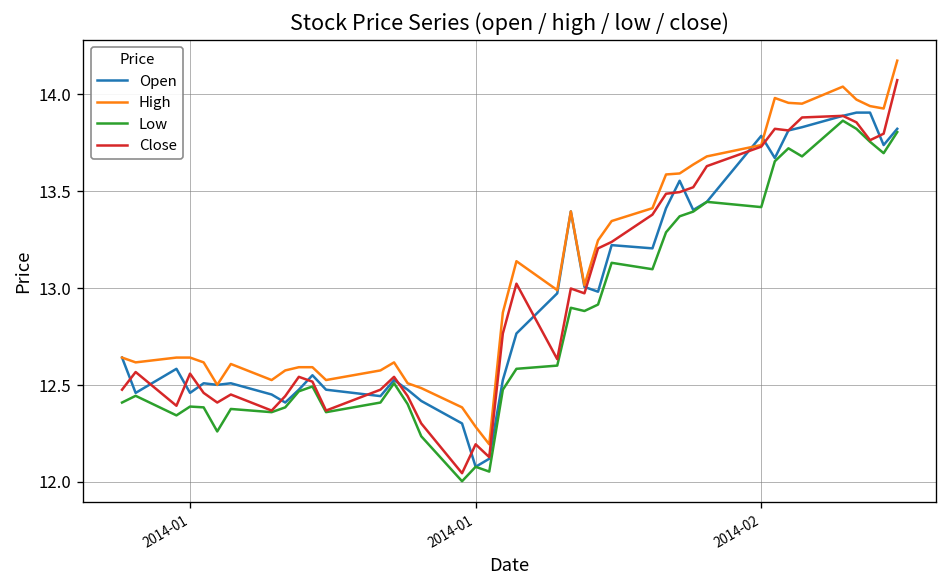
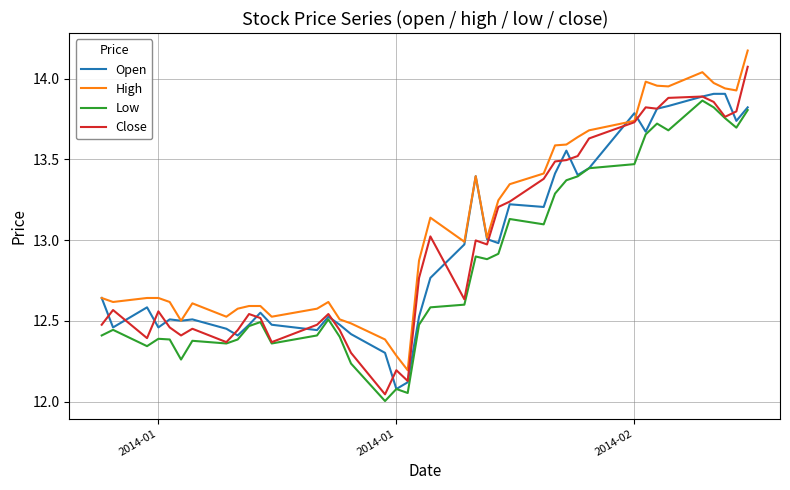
Low, 2014-02: 13.42 -> 13.47
